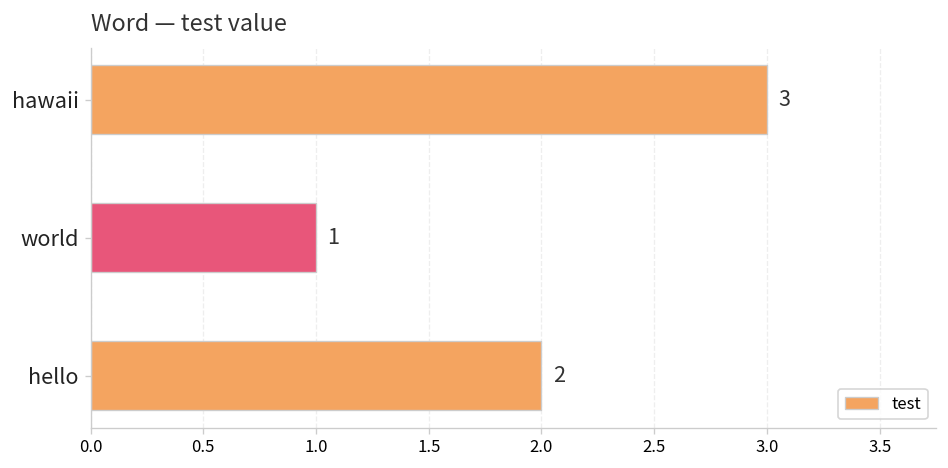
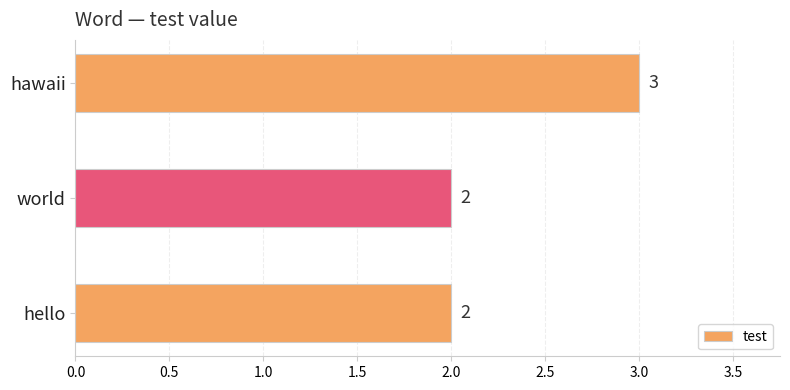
world: 1 -> 2
